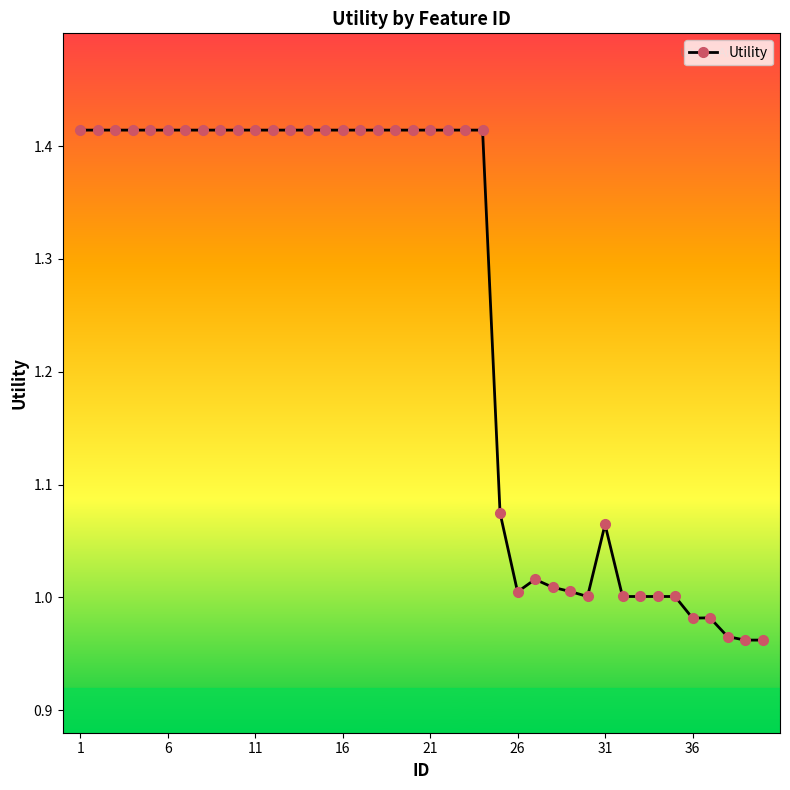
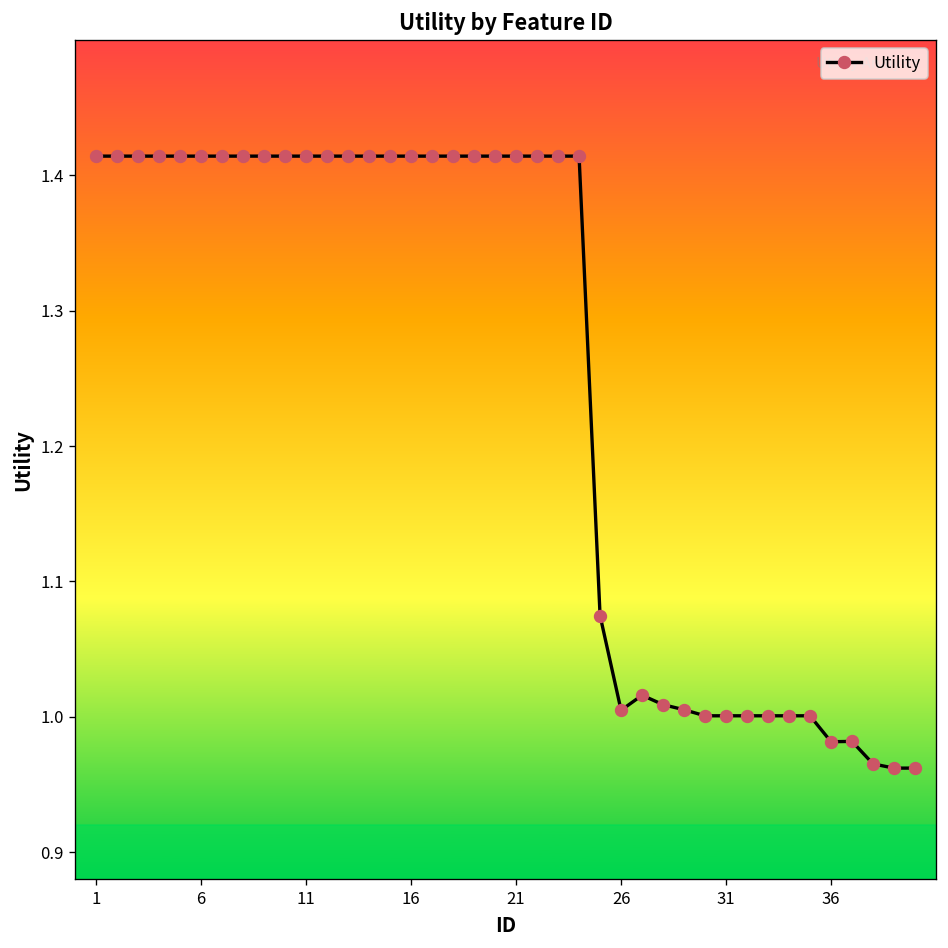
31: 1.065 -> 1.001
